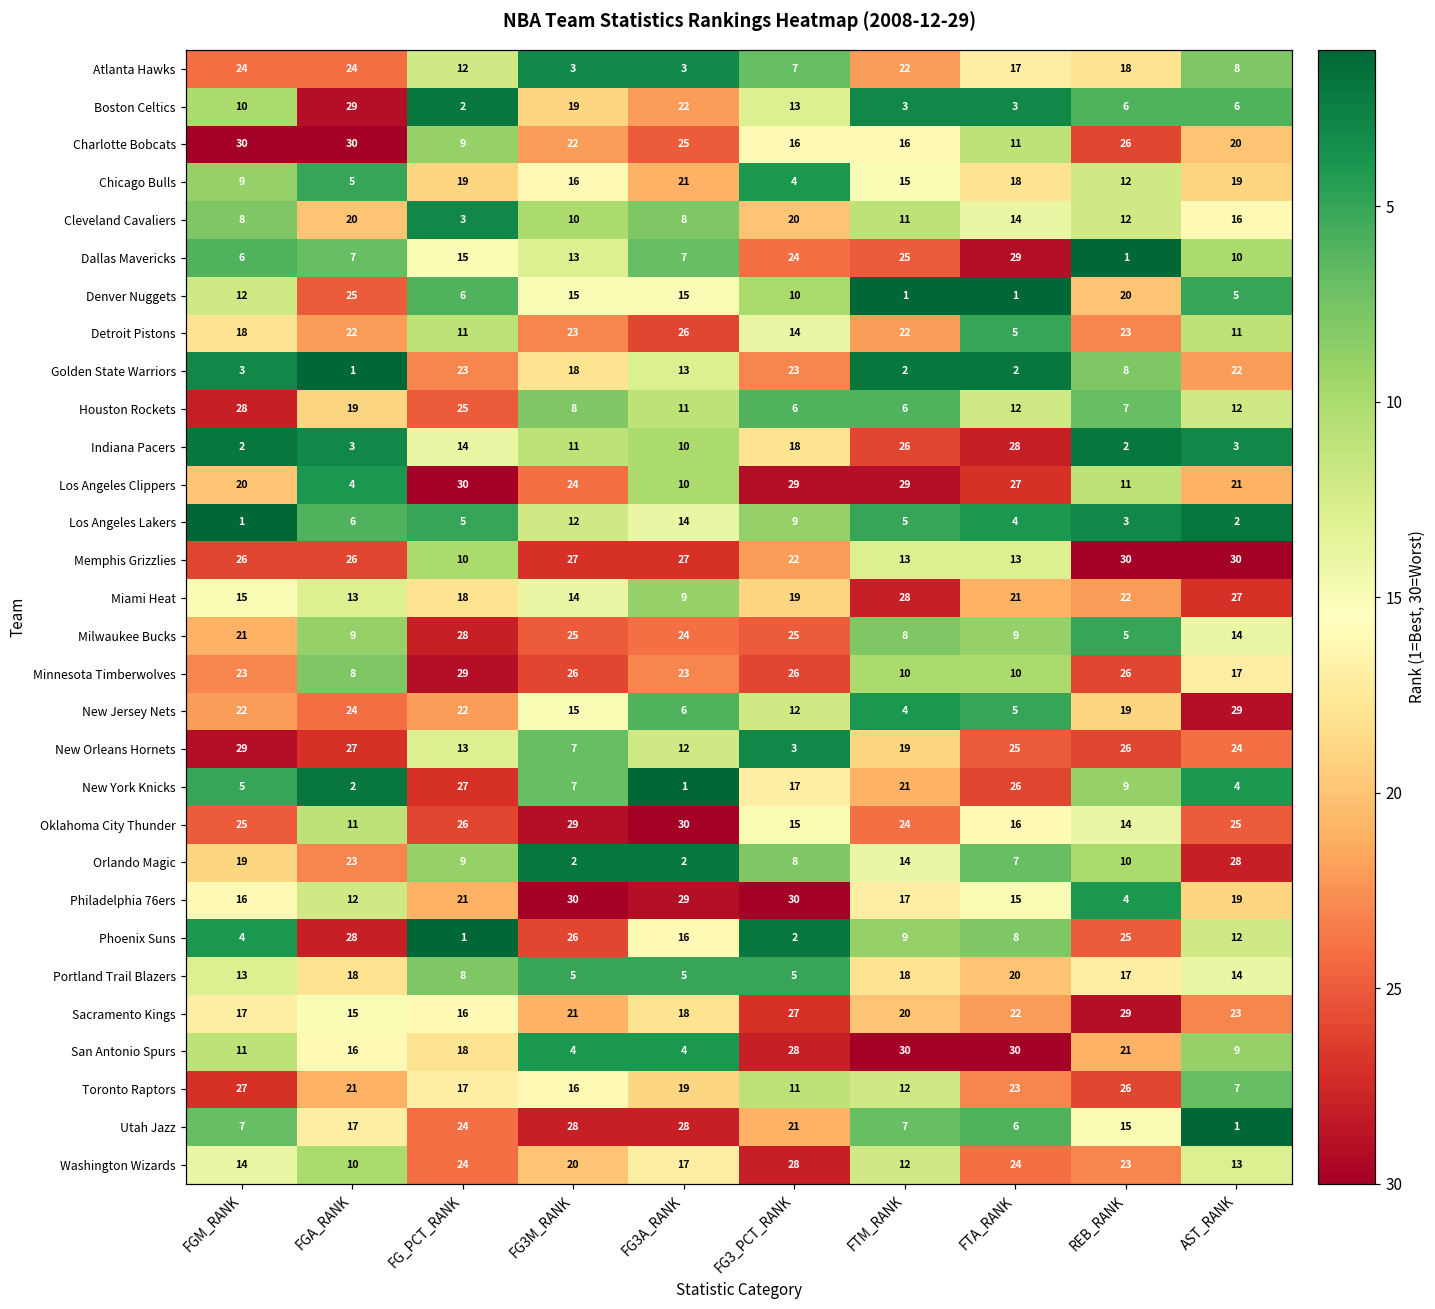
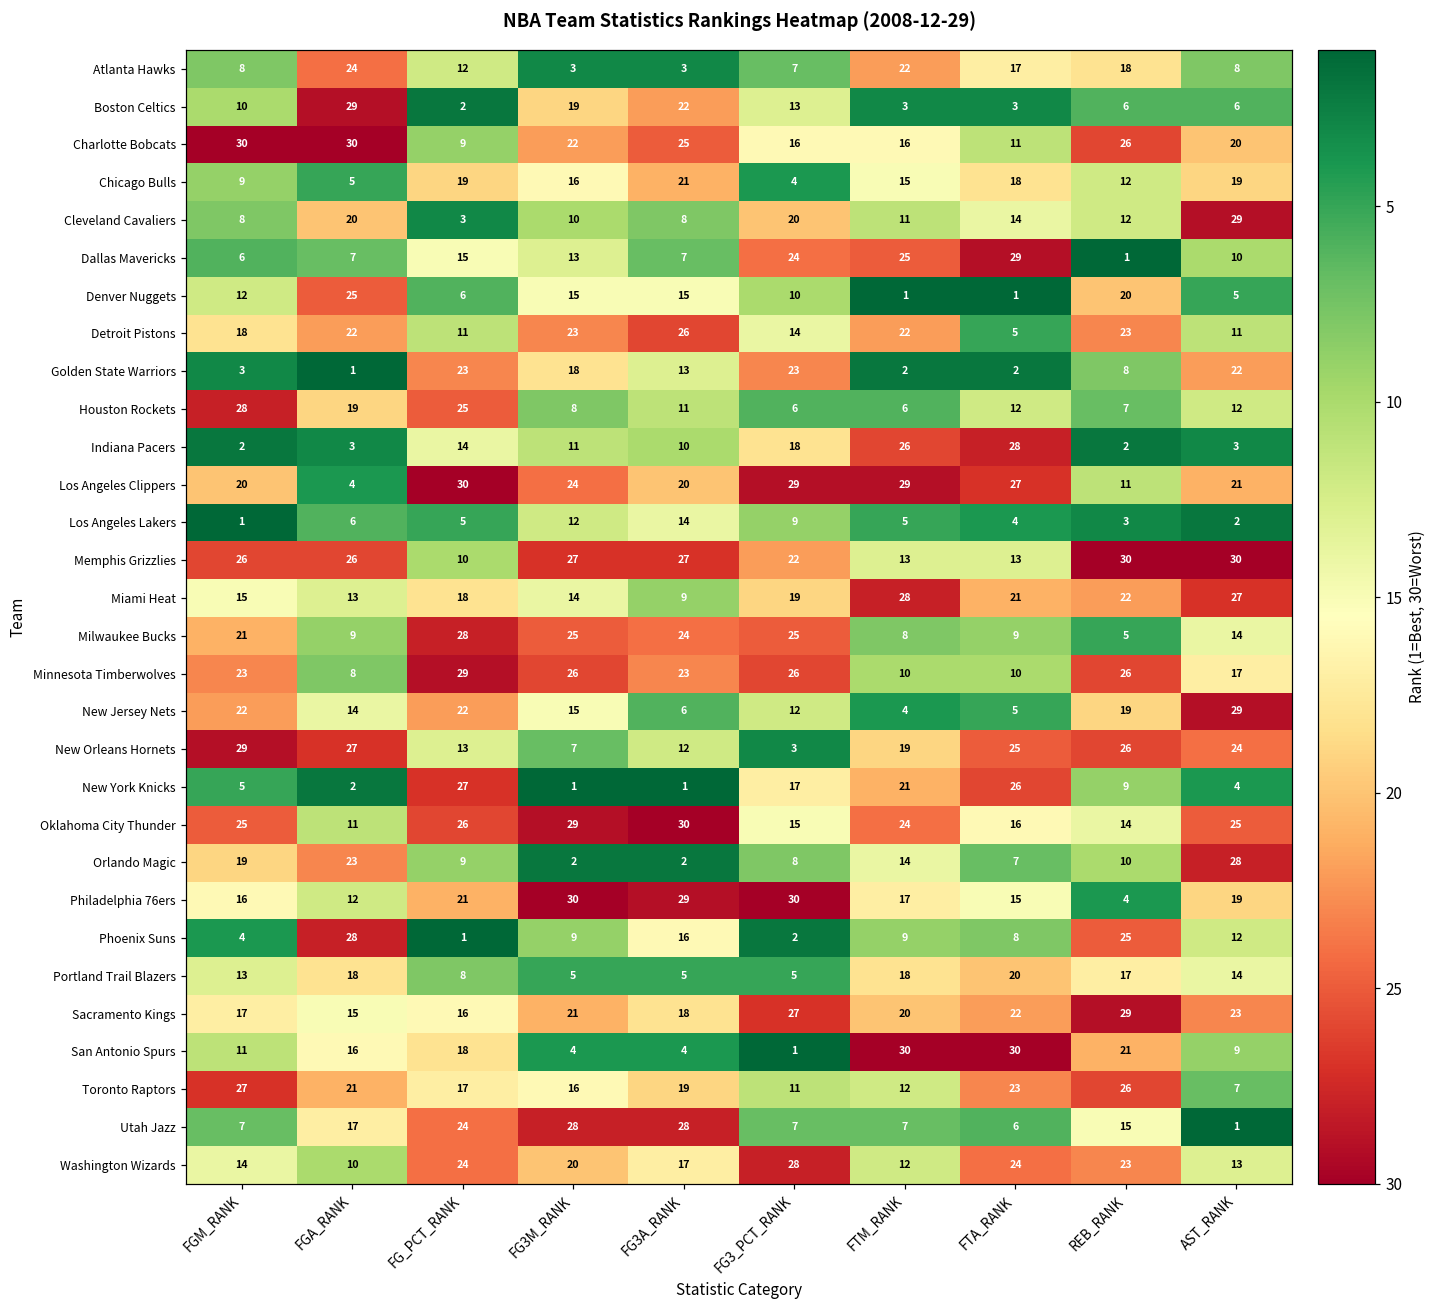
Atlanta Hawks, FGM_RANK: 24 -> 8
Cleveland Cavaliers, AST_RANK: 16 -> 29
Los Angeles Clippers, FG3A_RANK: 10 -> 20
New Jersey Nets, FGA_RANK: 24 -> 14
New York Knicks, FG3M_RANK: 7 -> 1
Phoenix Suns, FG3M_RANK: 26 -> 9
San Antonio Spurs, FG3_PCT_RANK: 28 -> 1
Utah Jazz, FG3_PCT_RANK: 21 -> 7
